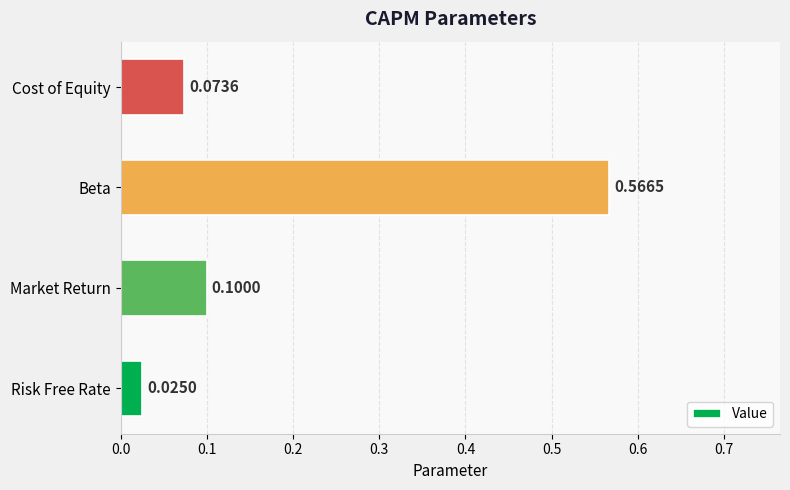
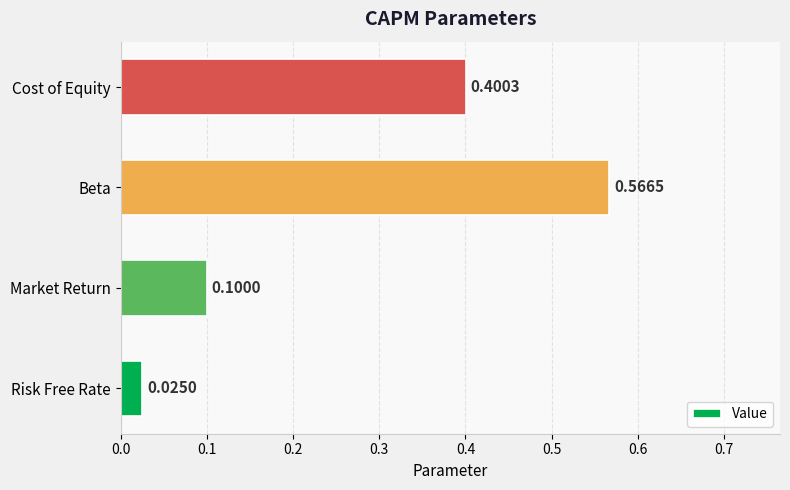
Cost of Equity: 0.0736 -> 0.4003
